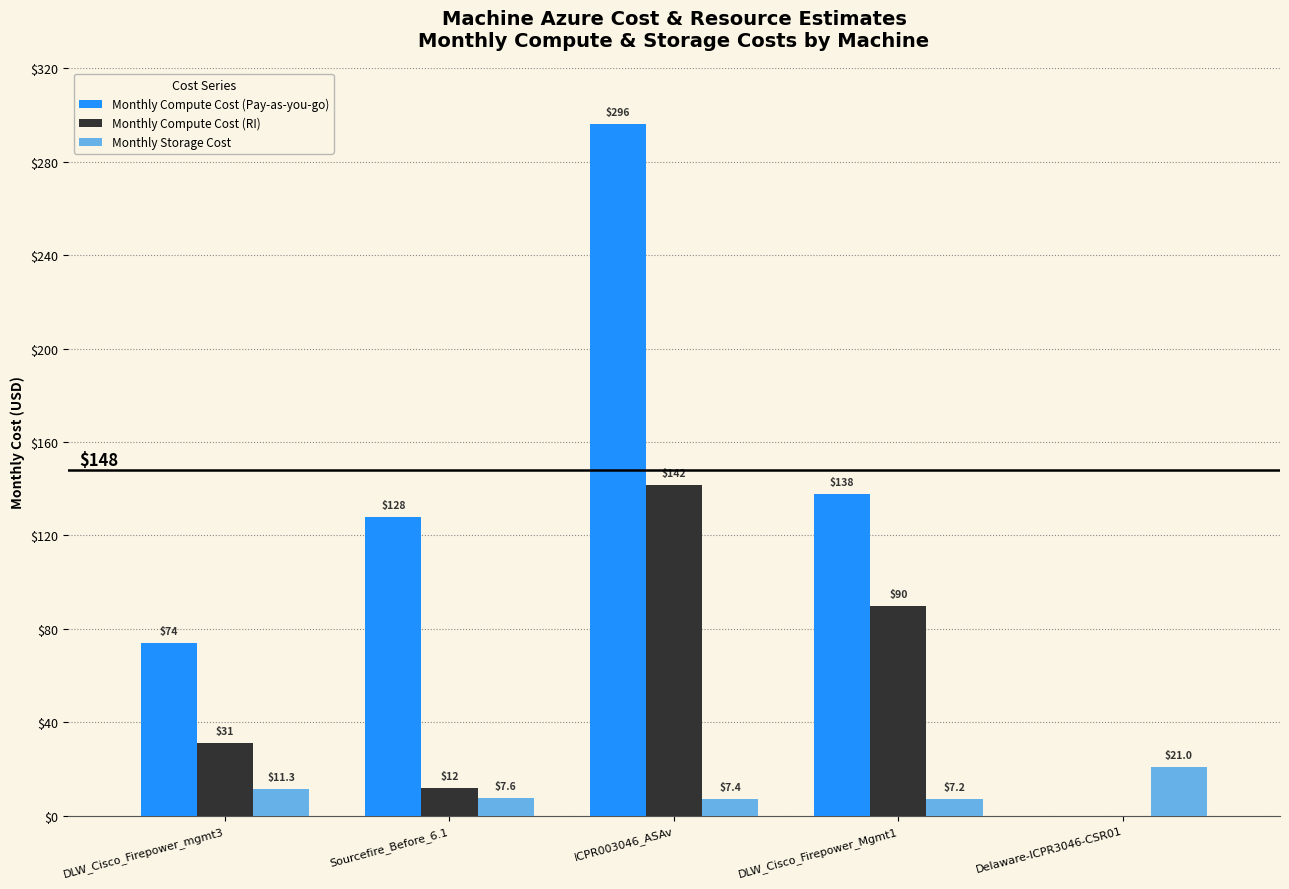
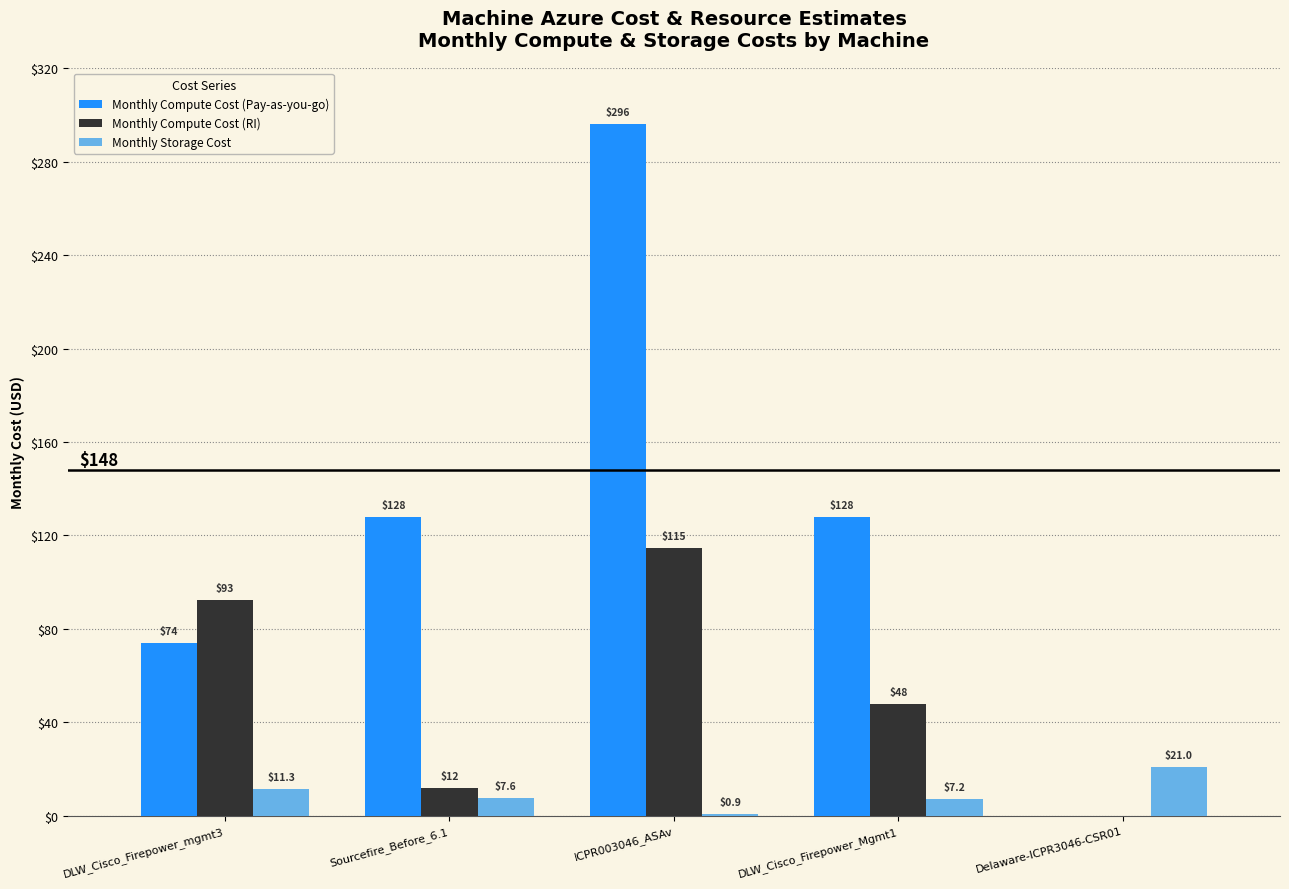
Monthly Compute Cost (RI), DLW_Cisco_Firepower_mgmt3: $31 -> $93
Monthly Compute Cost (RI), ICPR003046_ASAv: $142 -> $115
Monthly Storage Cost, ICPR003046_ASAv: $7.4 -> $0.9
Monthly Compute Cost (Pay-as-you-go), DLW_Cisco_Firepower_Mgmt1: $138 -> $128
Monthly Compute Cost (RI), DLW_Cisco_Firepower_Mgmt1: $90 -> $48
